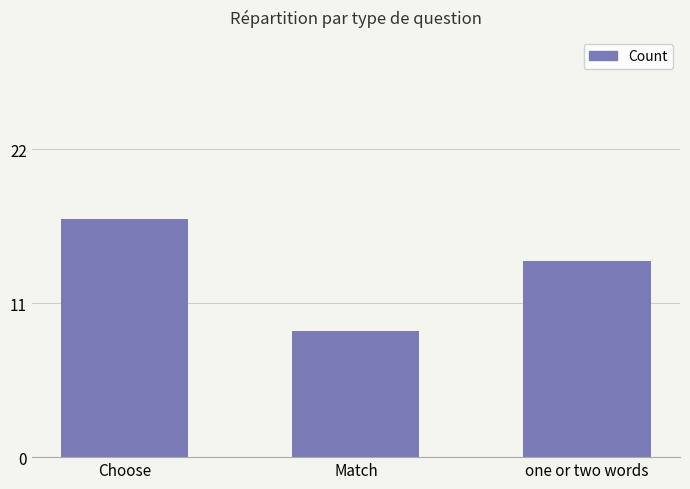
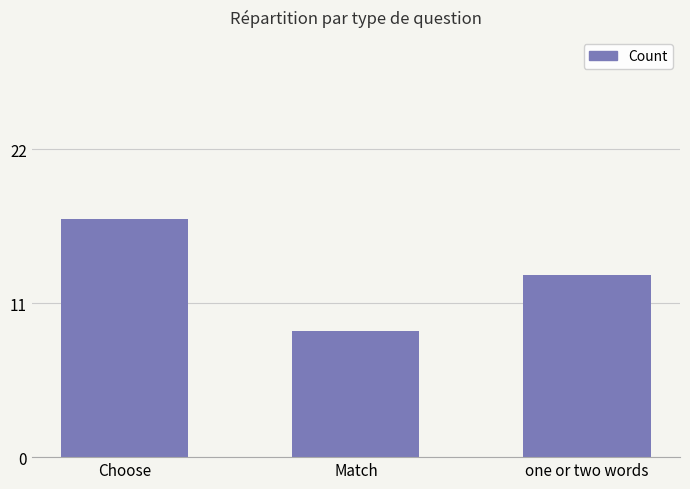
one or two words: 14 -> 13
